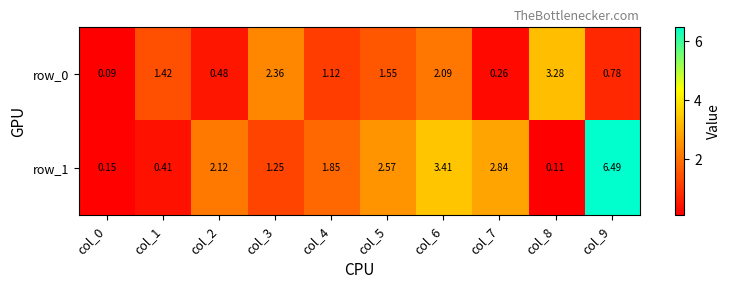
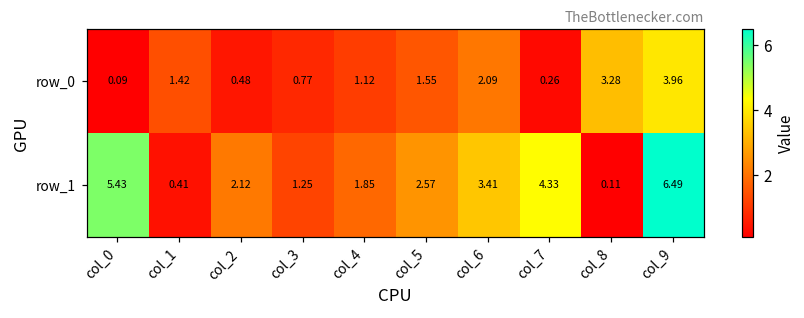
row_0, col_3: 2.36 -> 0.77
row_0, col_9: 0.78 -> 3.96
row_1, col_0: 0.15 -> 5.43
row_1, col_7: 2.84 -> 4.33
